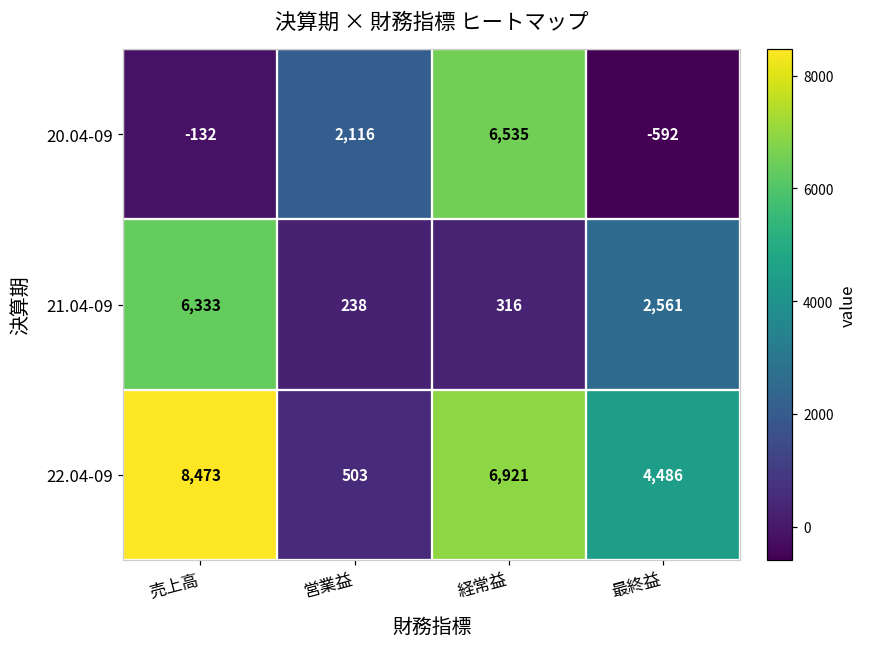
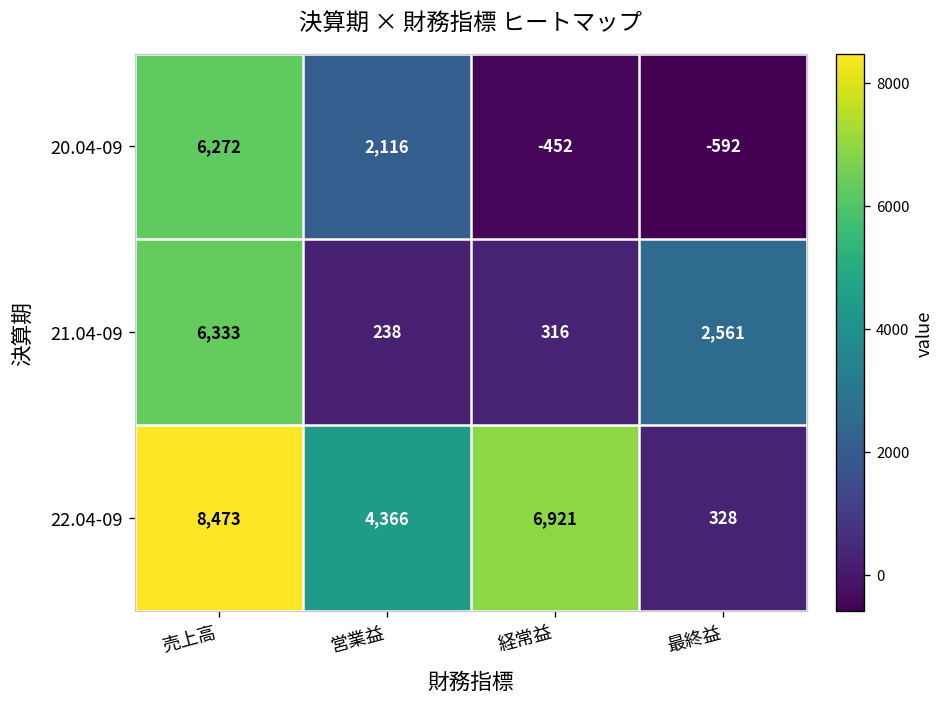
20.04-09, 売上高: -132 -> 6,272
20.04-09, 経常益: 6,535 -> -452
22.04-09, 営業益: 503 -> 4,366
22.04-09, 最終益: 4,486 -> 328
